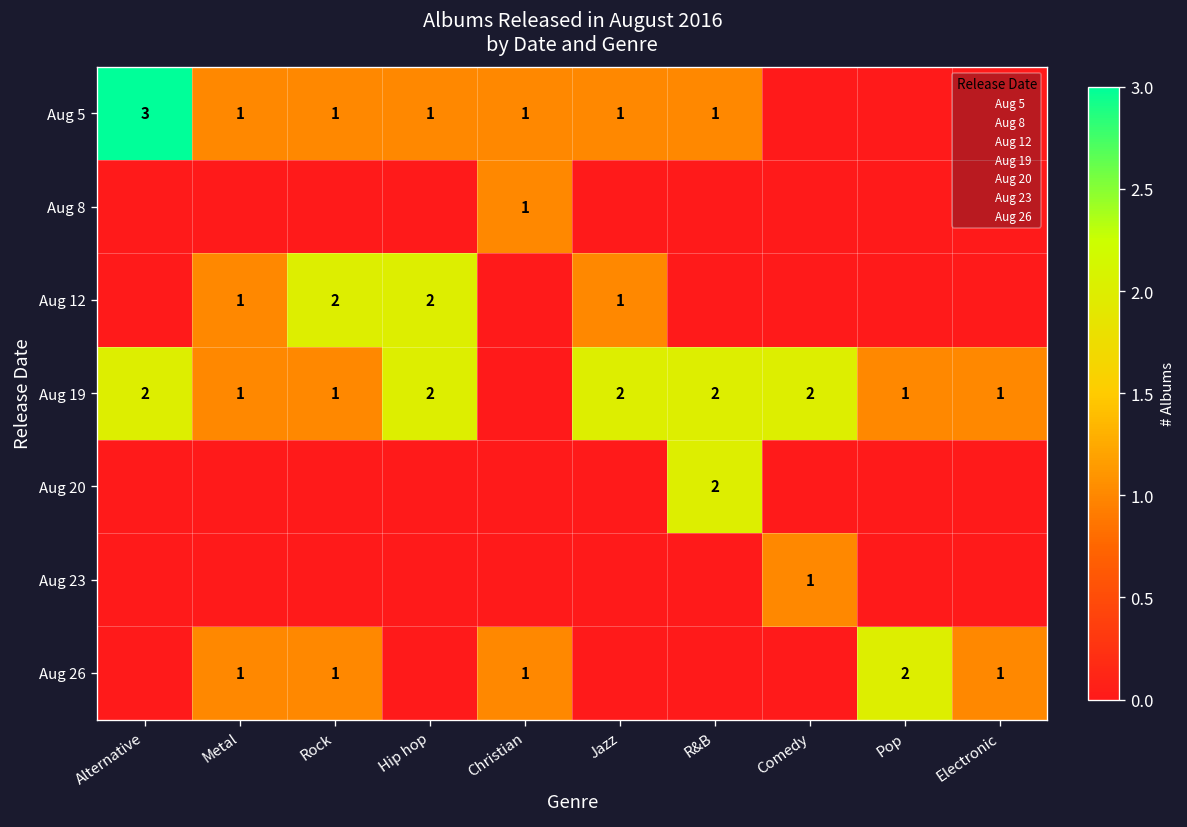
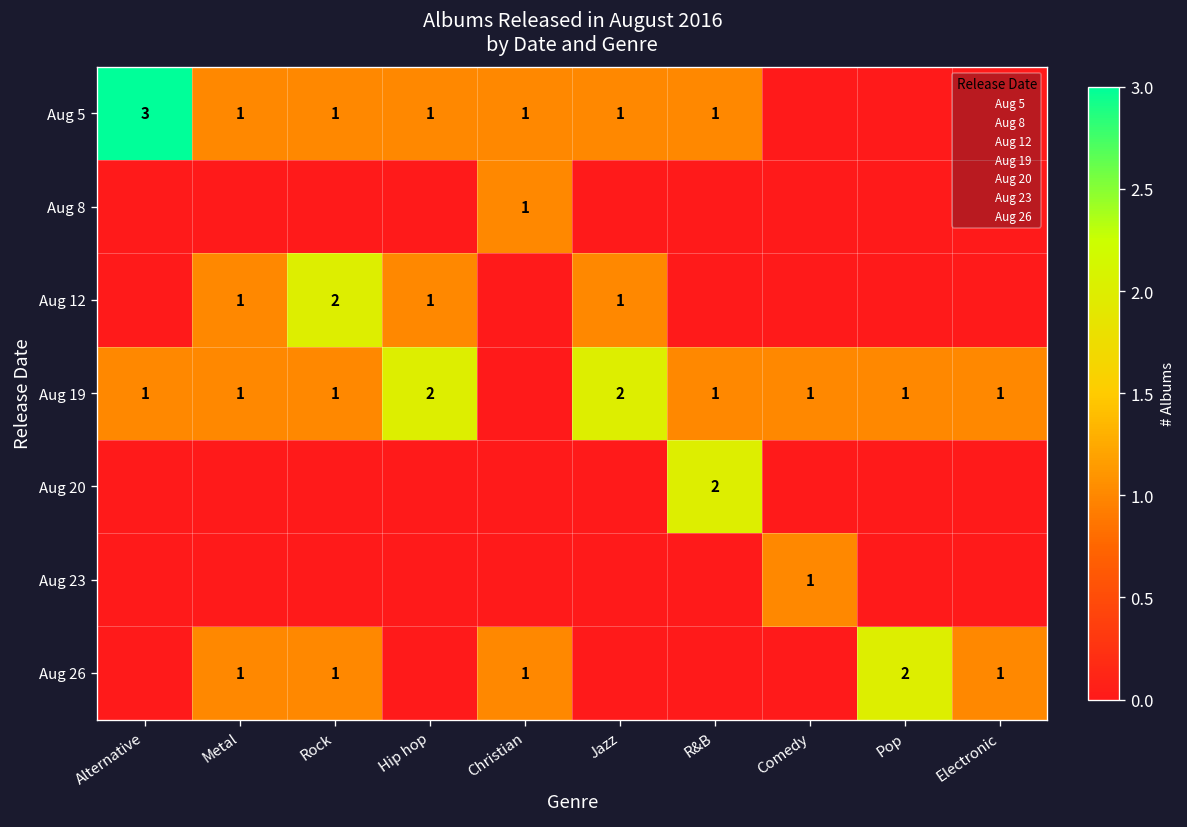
Aug 12, Hip hop: 2 -> 1
Aug 19, Alternative: 2 -> 1
Aug 19, R&B: 2 -> 1
Aug 19, Comedy: 2 -> 1
